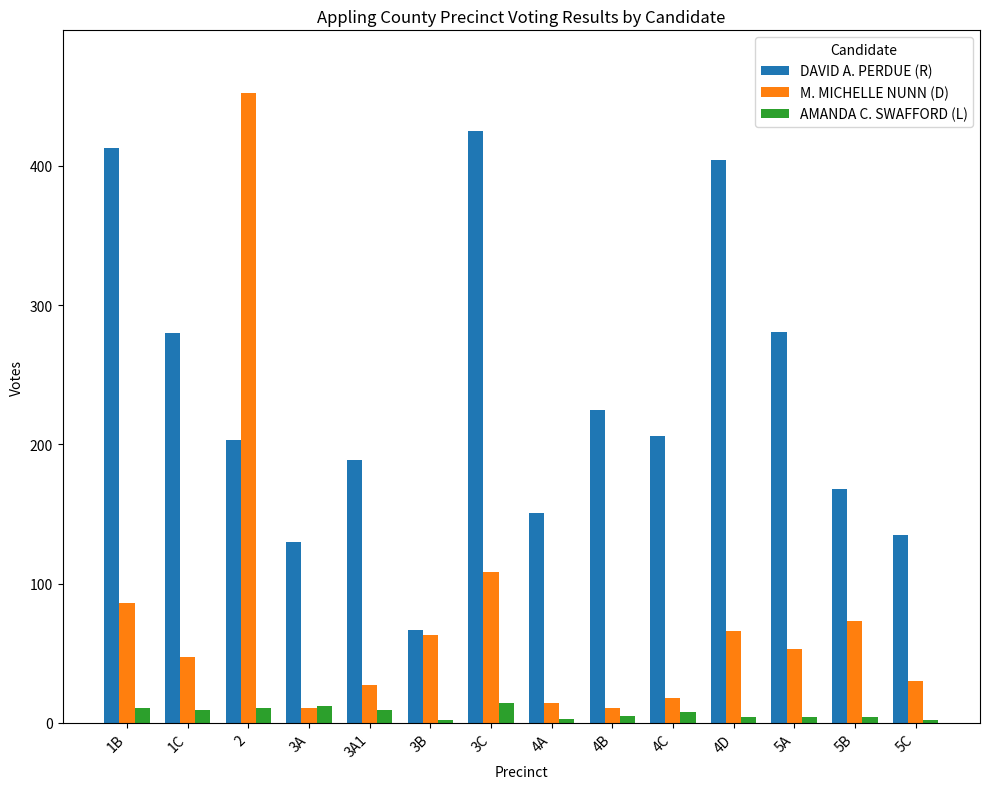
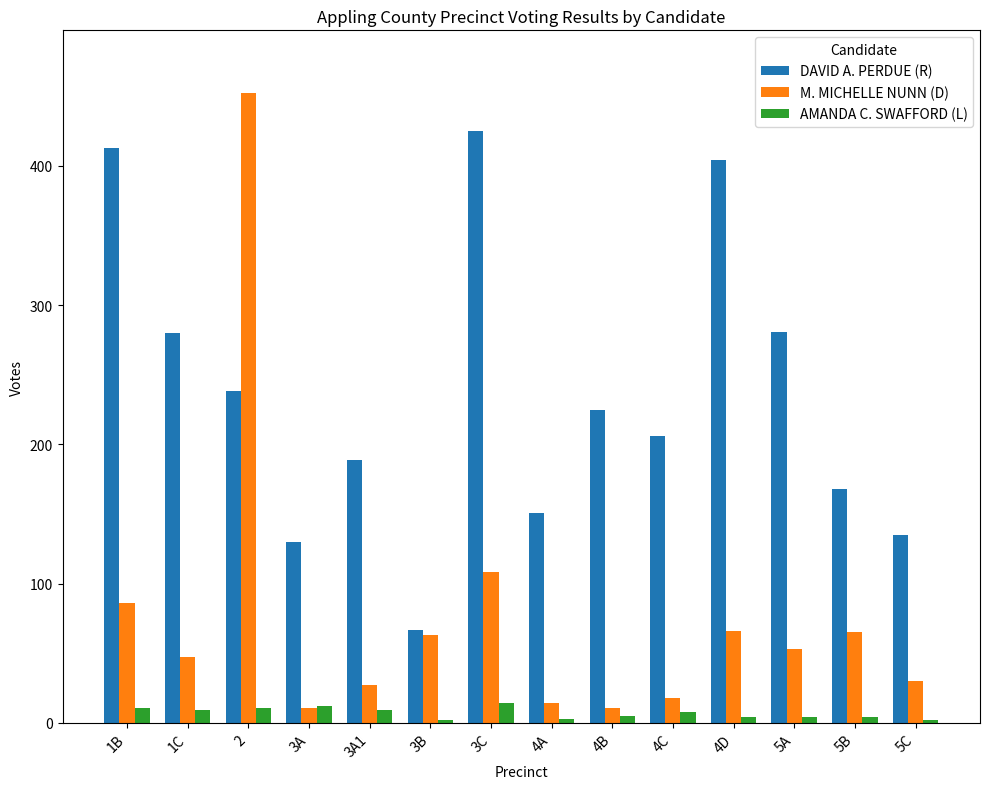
DAVID A. PERDUE (R), 2: 203 -> 238
M. MICHELLE NUNN (D), 5B: 73 -> 65
